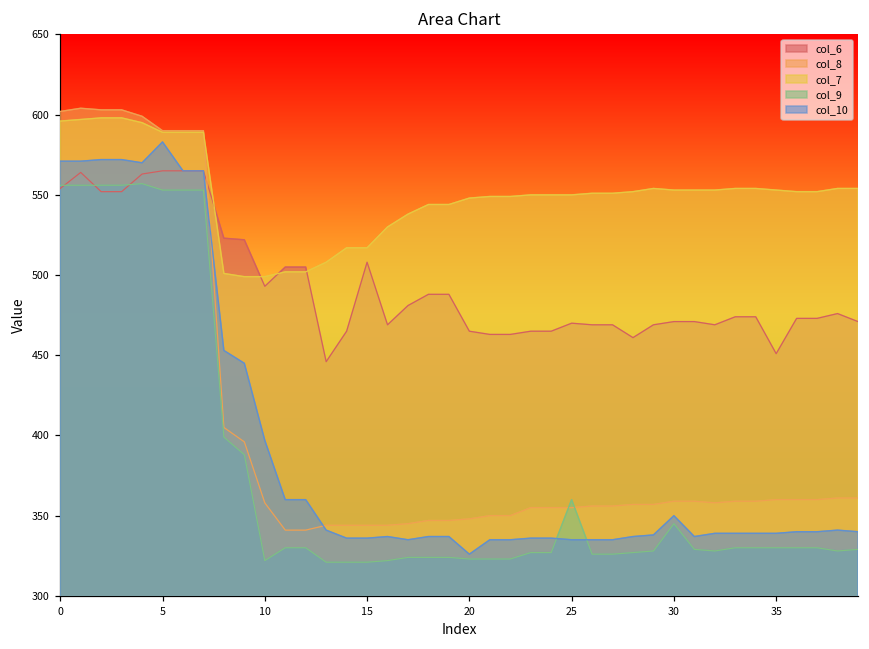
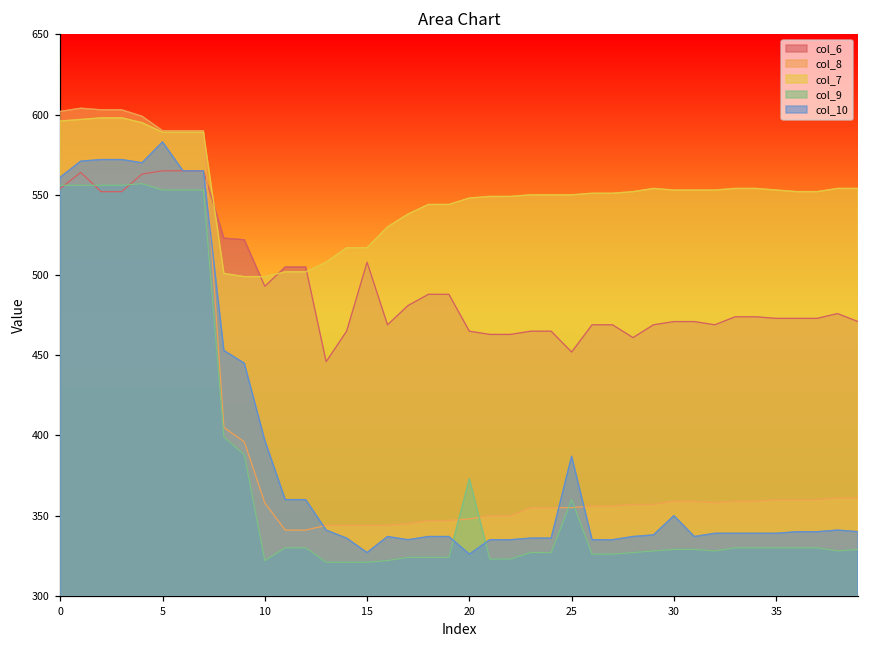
col_10, 0: 571 -> 561
col_10, 15: 336 -> 327
col_9, 20: 323 -> 373
col_6, 25: 470 -> 452
col_10, 25: 335 -> 387
col_9, 30: 345 -> 329
col_6, 35: 451 -> 473
